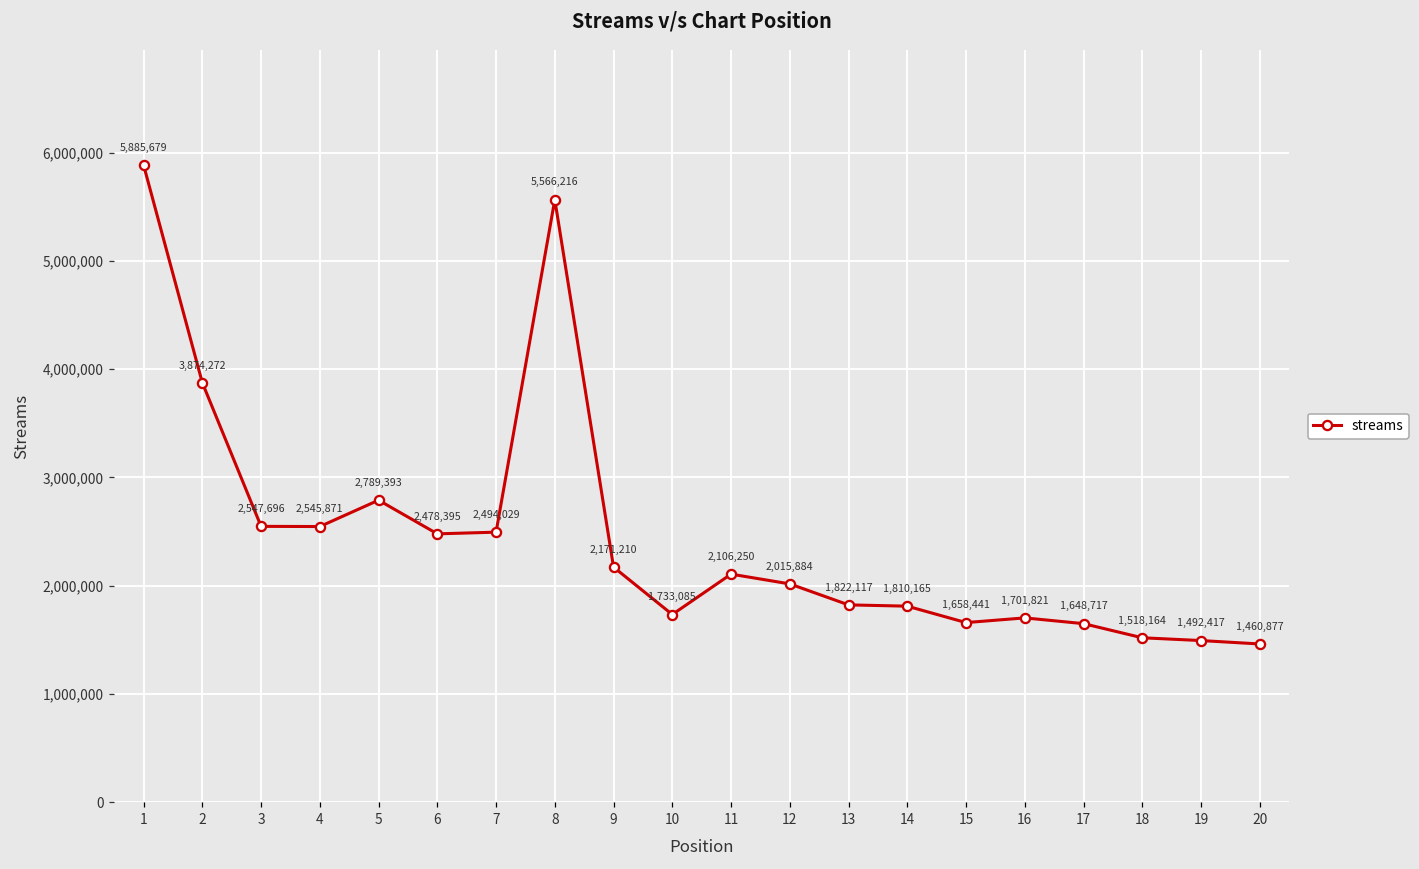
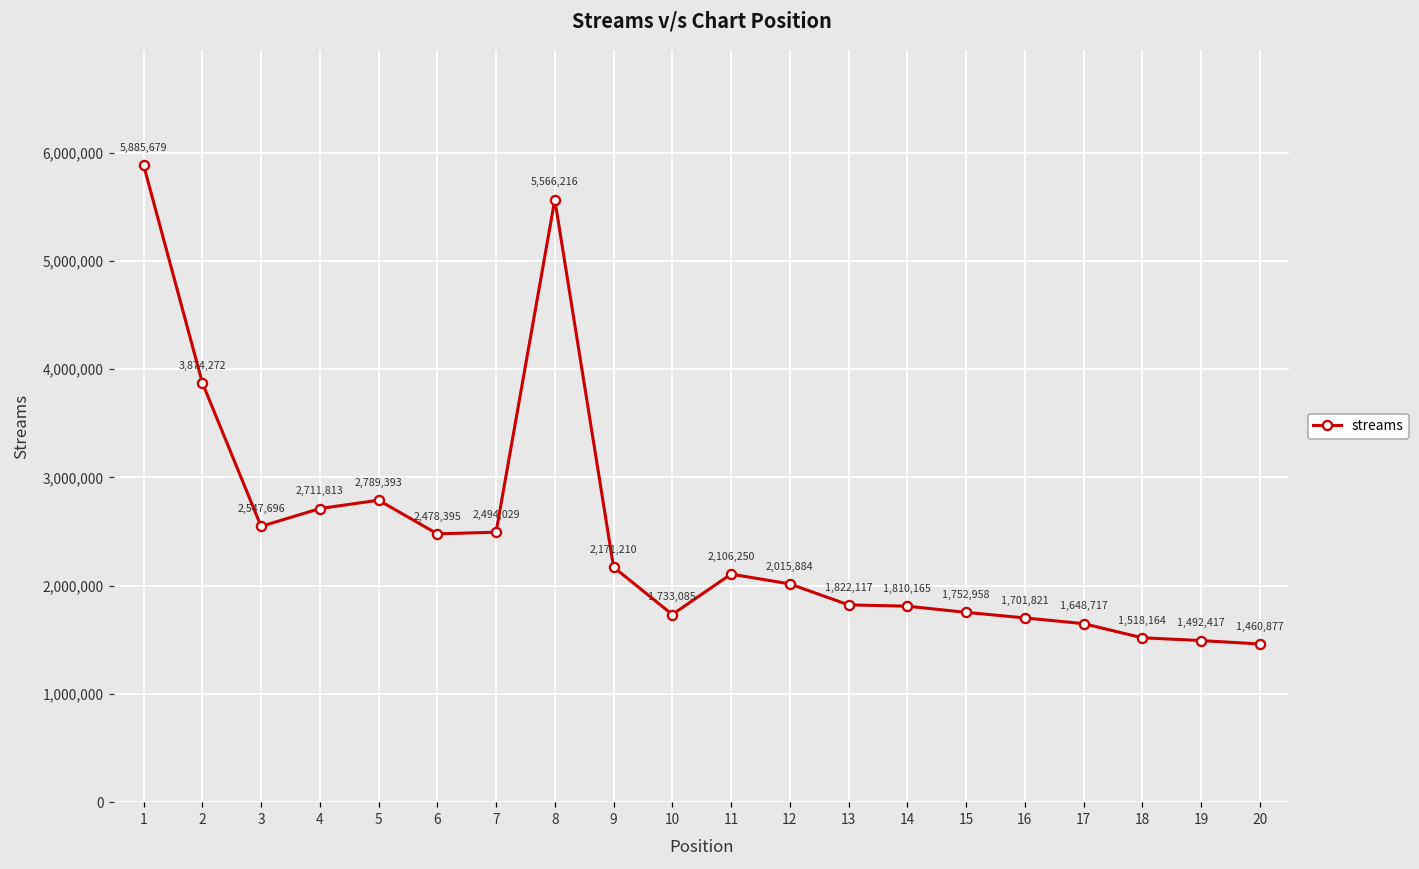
4: 2,545,871 -> 2,711,813
15: 1,658,441 -> 1,752,958
